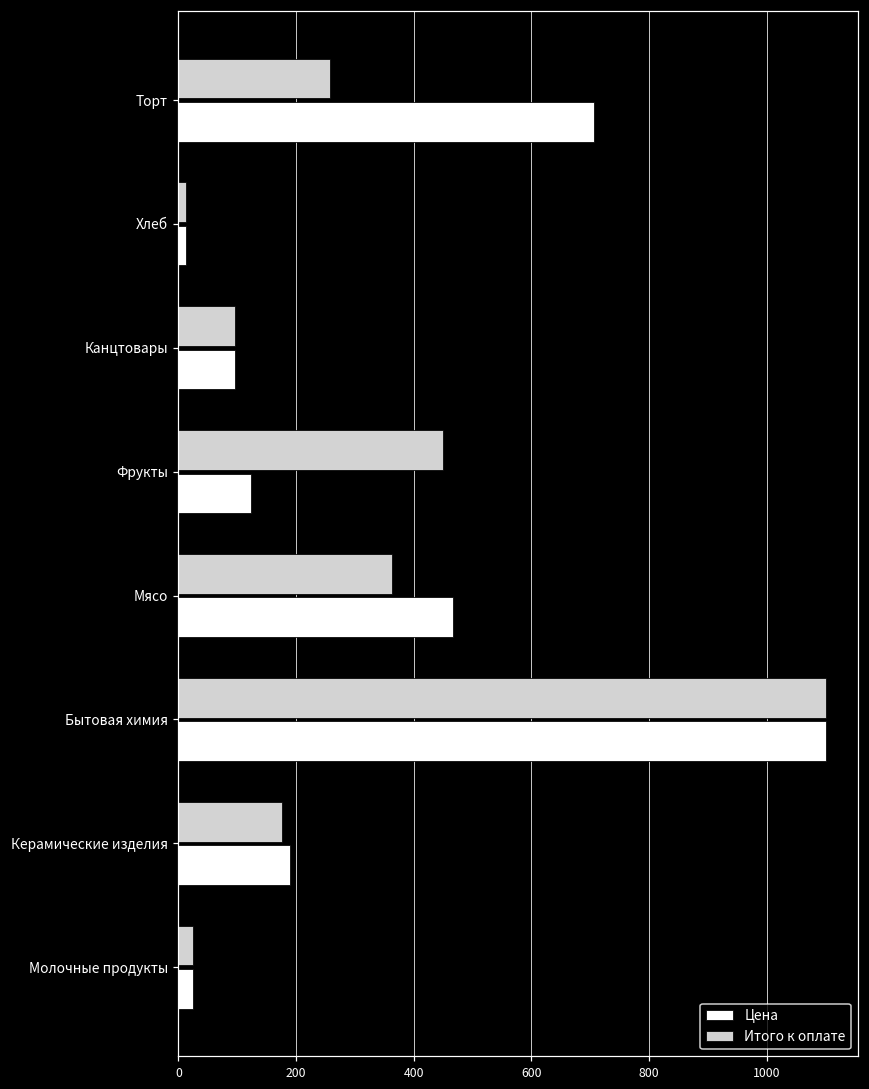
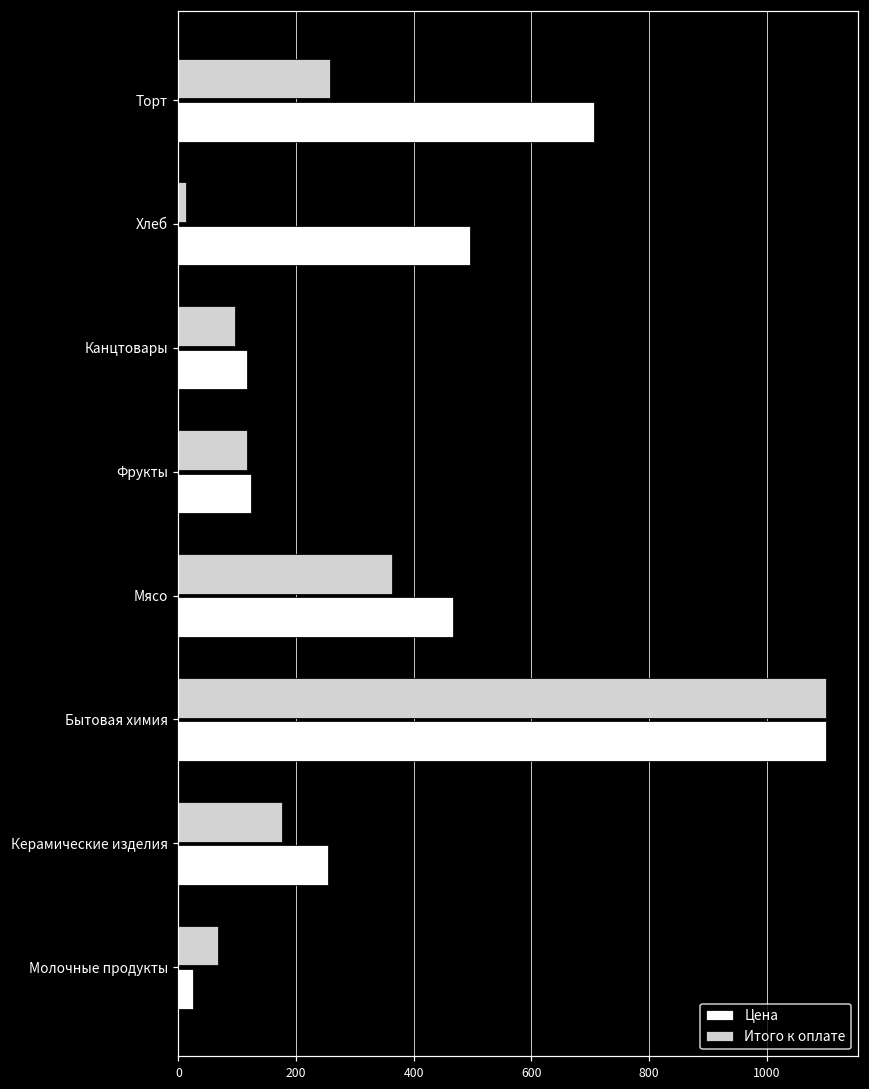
Цена, Хлеб: 10 -> 500
Цена, Канцтовары: 100 -> 120
Итого к оплате, Фрукты: 450 -> 120
Цена, Керамические изделия: 190 -> 260
Итого к оплате, Молочные продукты: 30 -> 70
